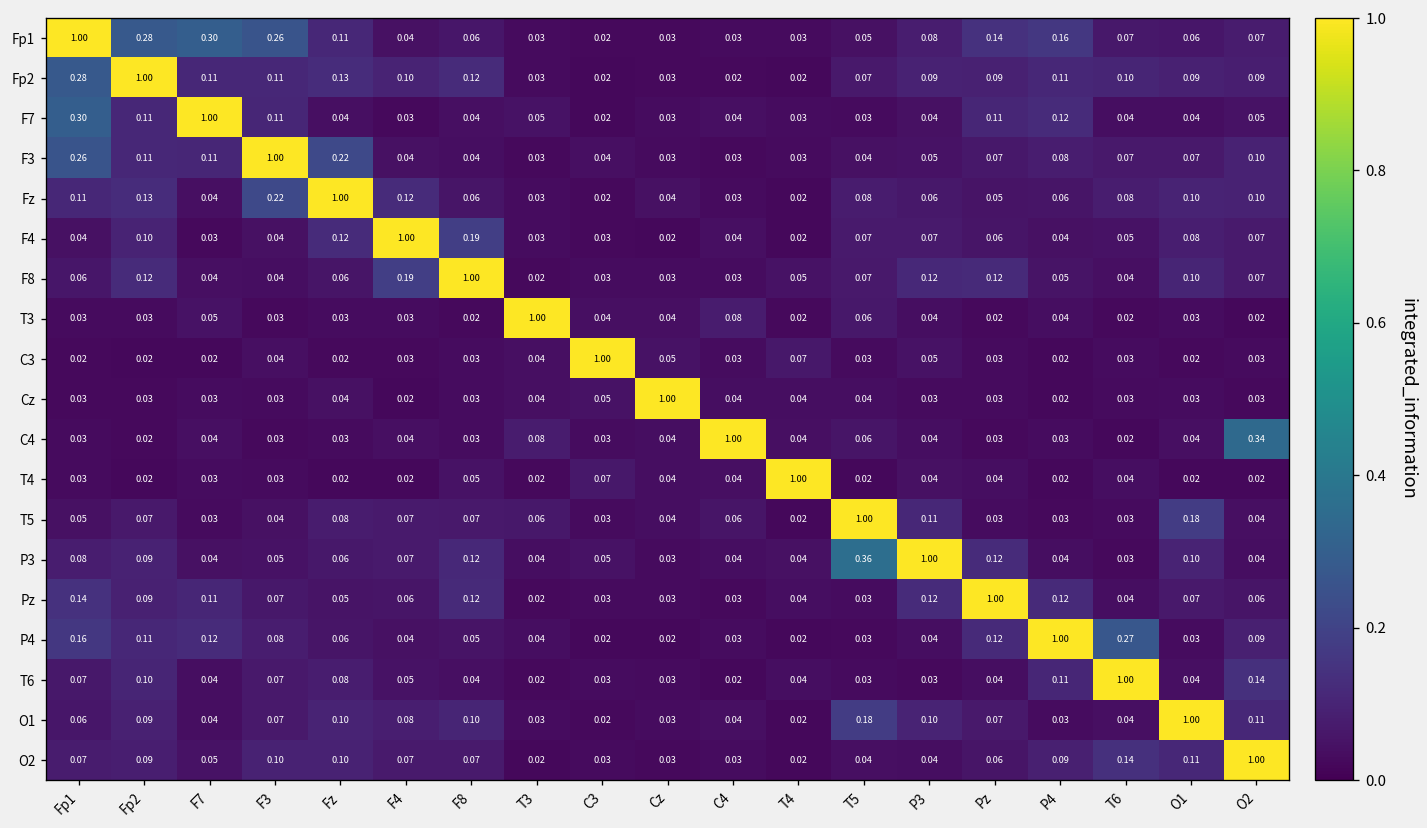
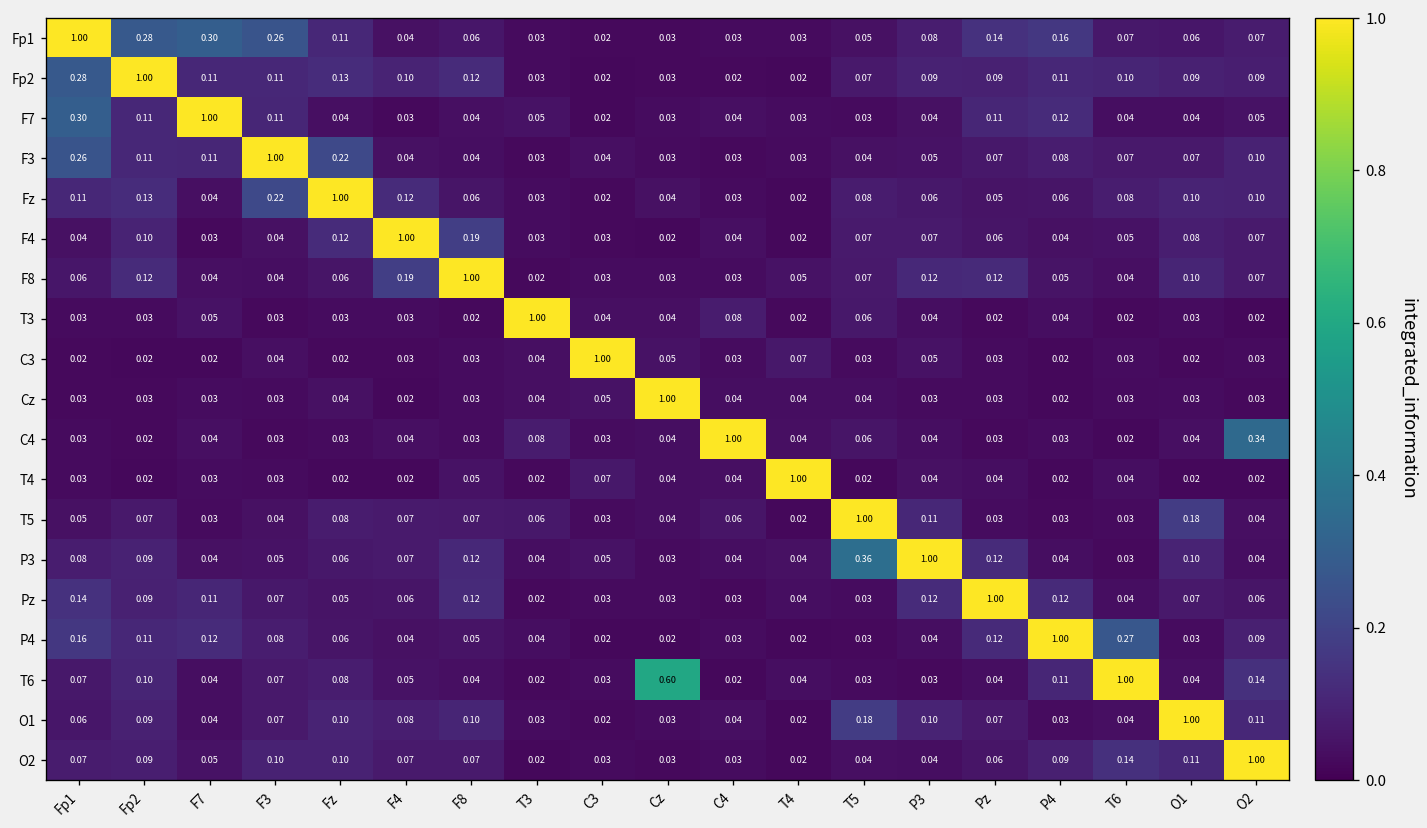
T6, Cz: 0.03 -> 0.60
